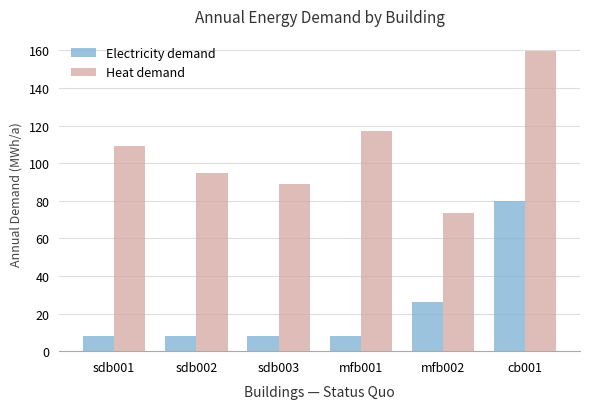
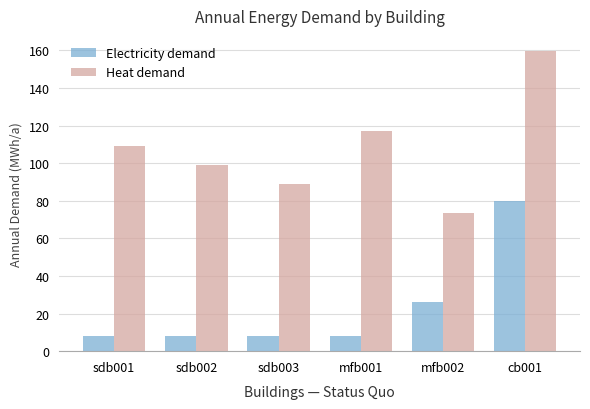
Heat demand, sdb002: 95 -> 99
